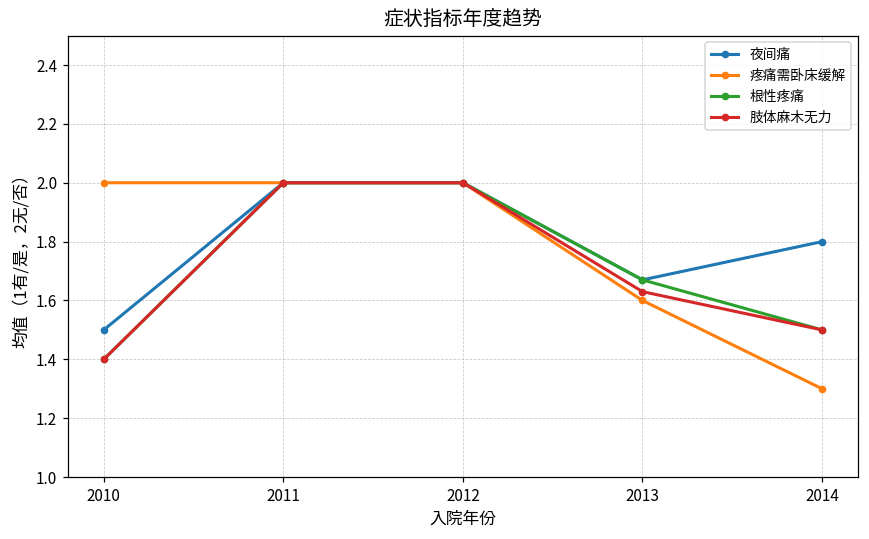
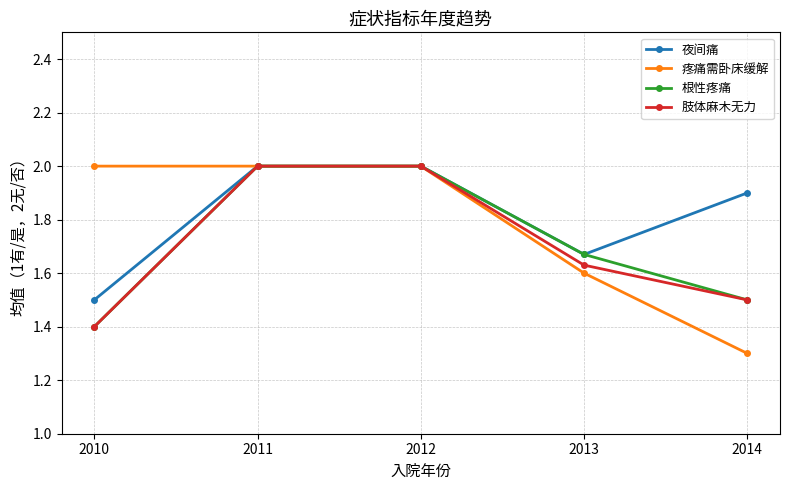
夜间痛, 2014: 1.8 -> 1.9
